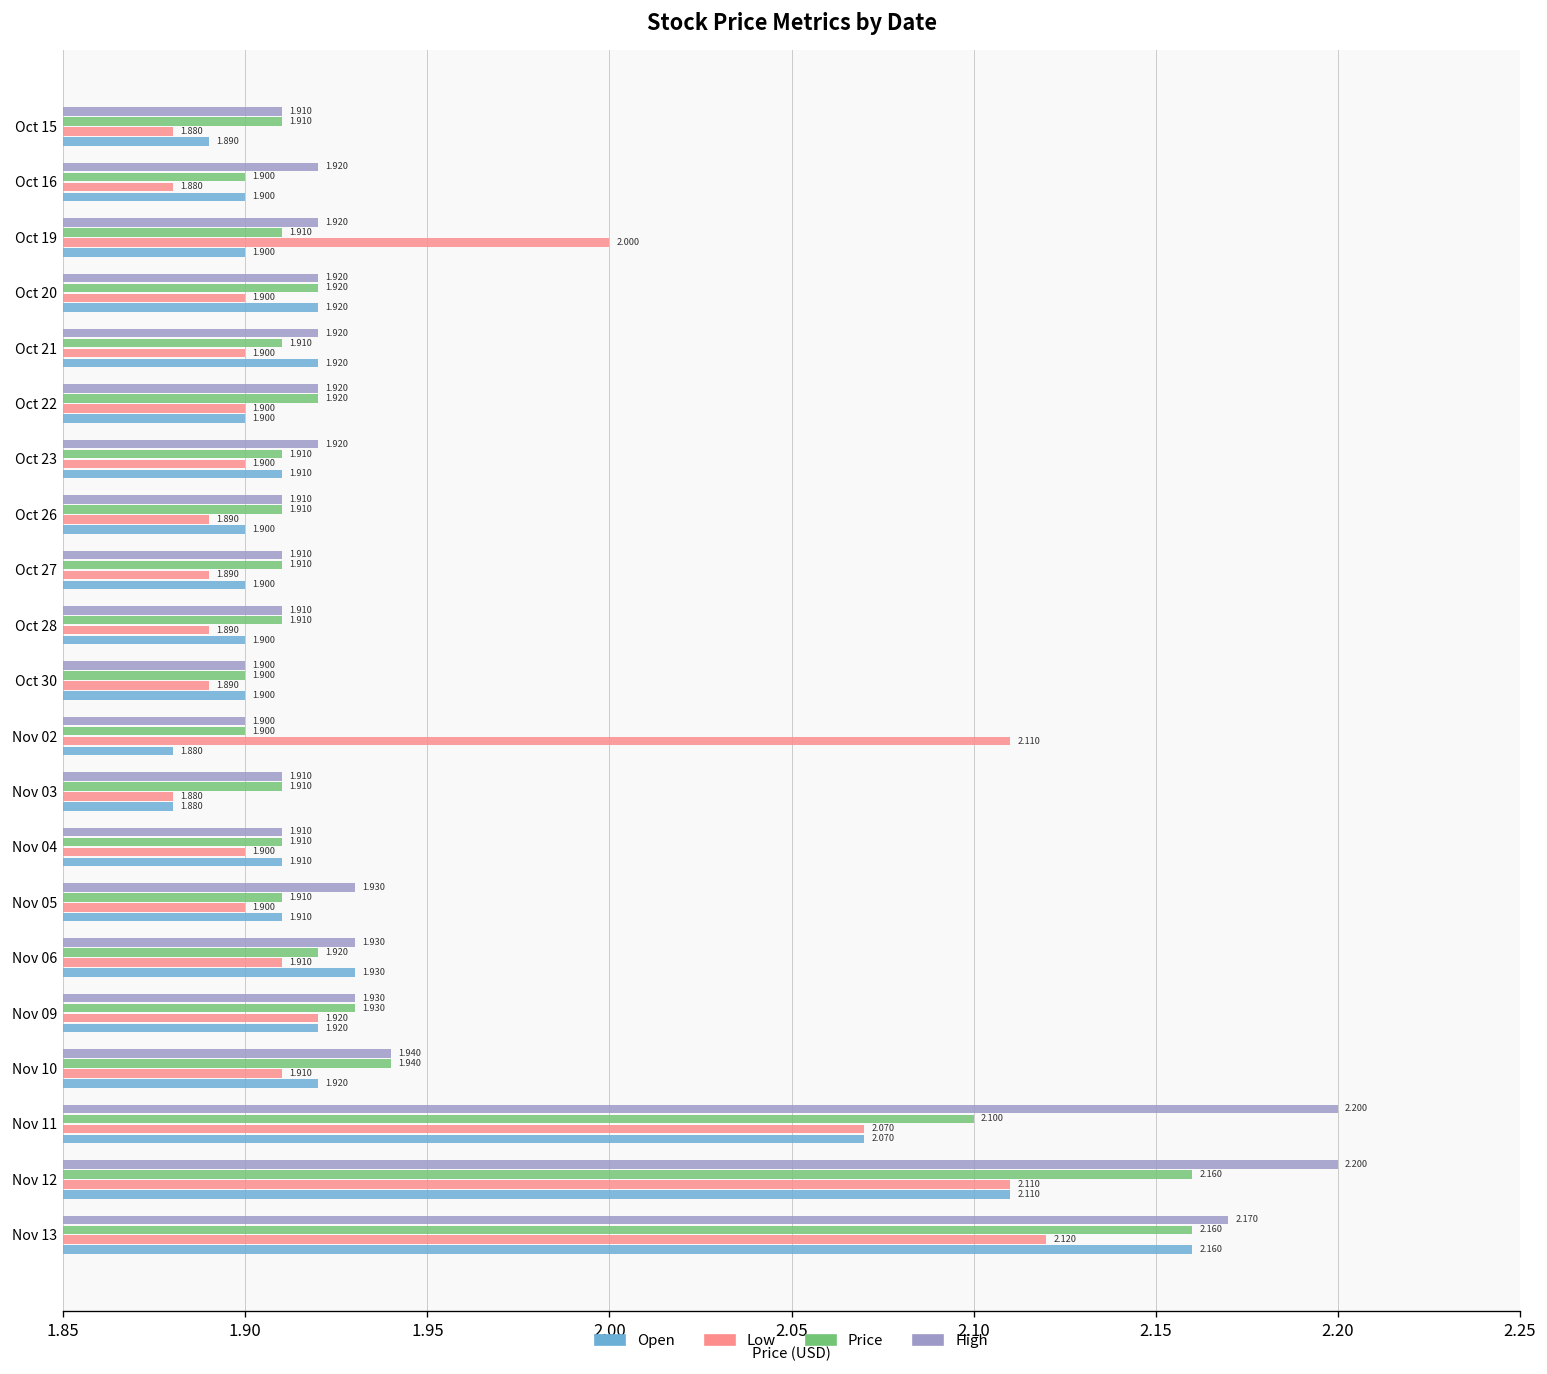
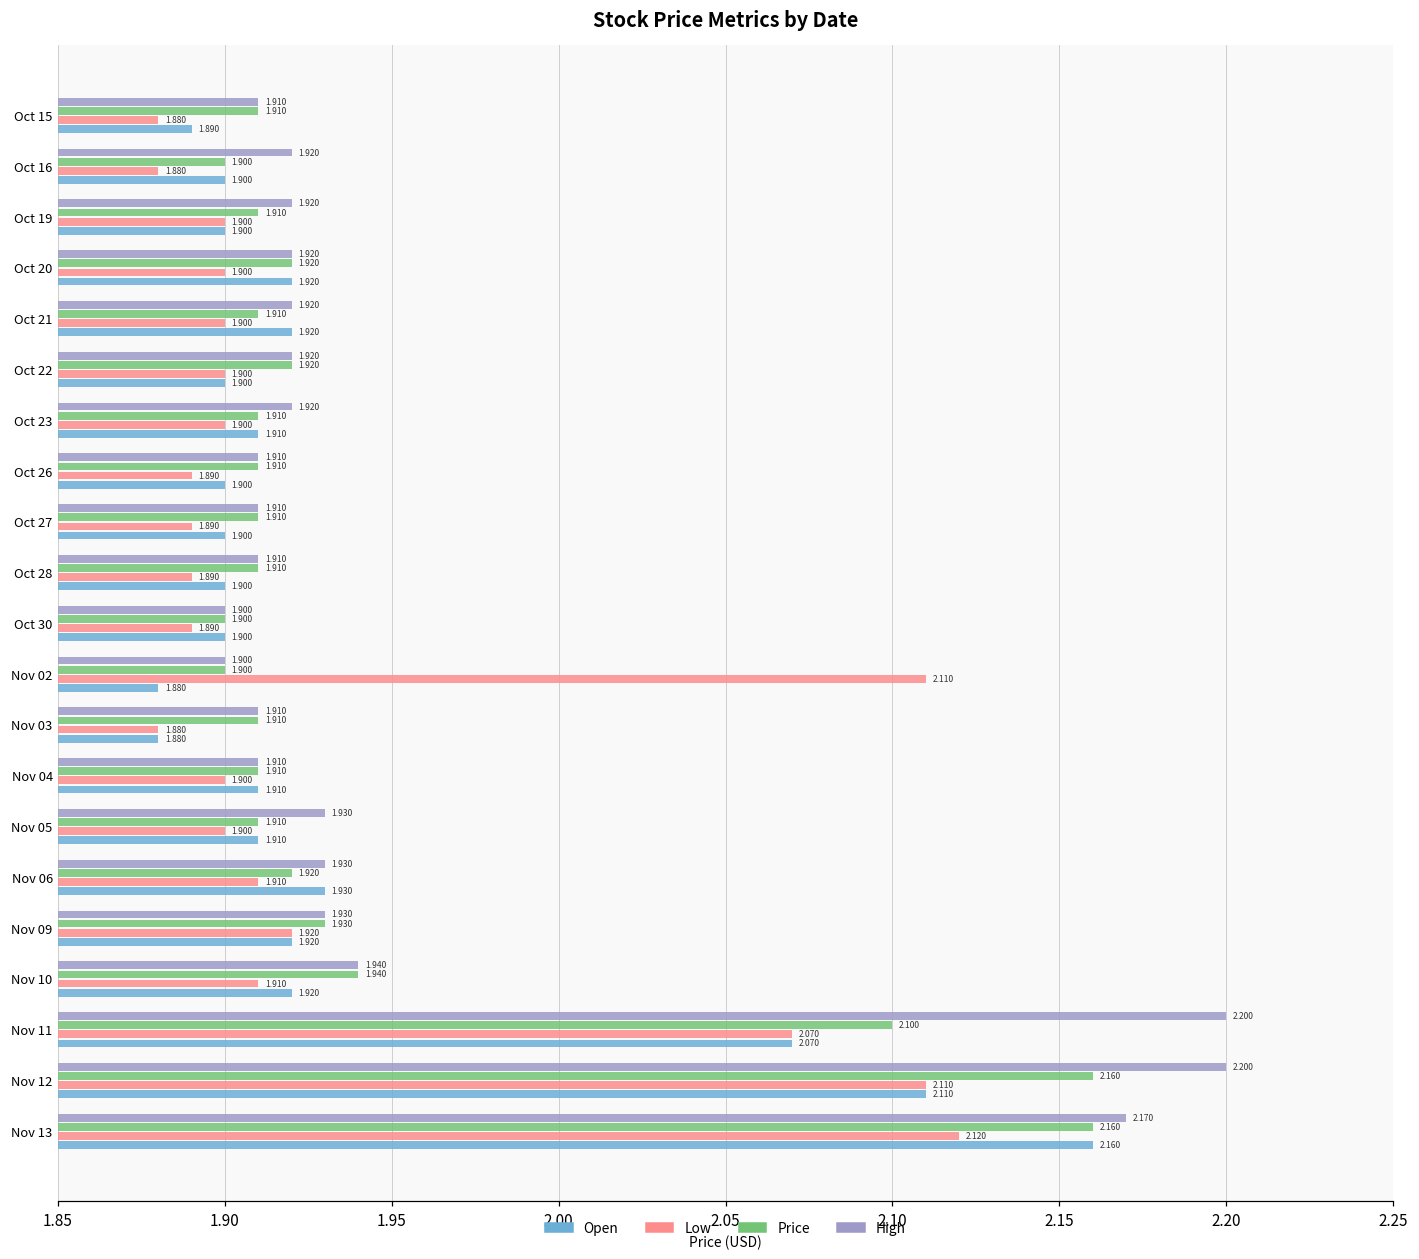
Low, Oct 19: 2.000 -> 1.900
